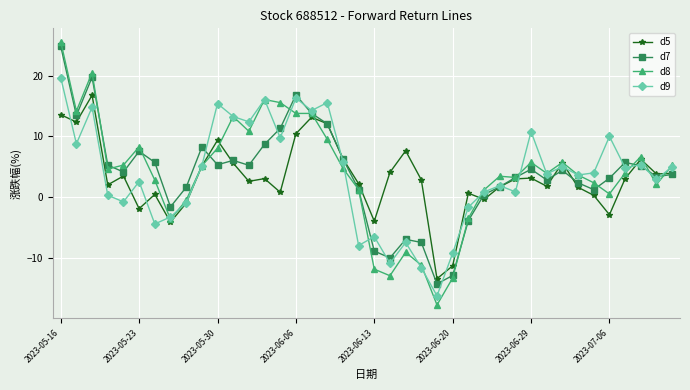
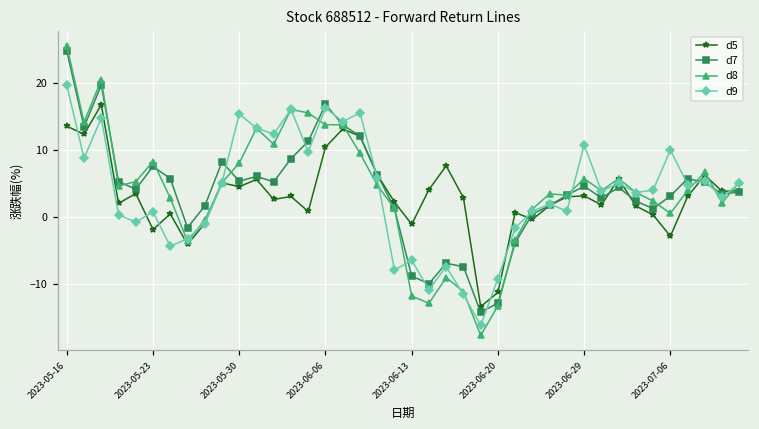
d9, 2023-05-23: 3 -> 1
d5, 2023-05-30: 9 -> 5
d5, 2023-06-13: -4 -> -1
